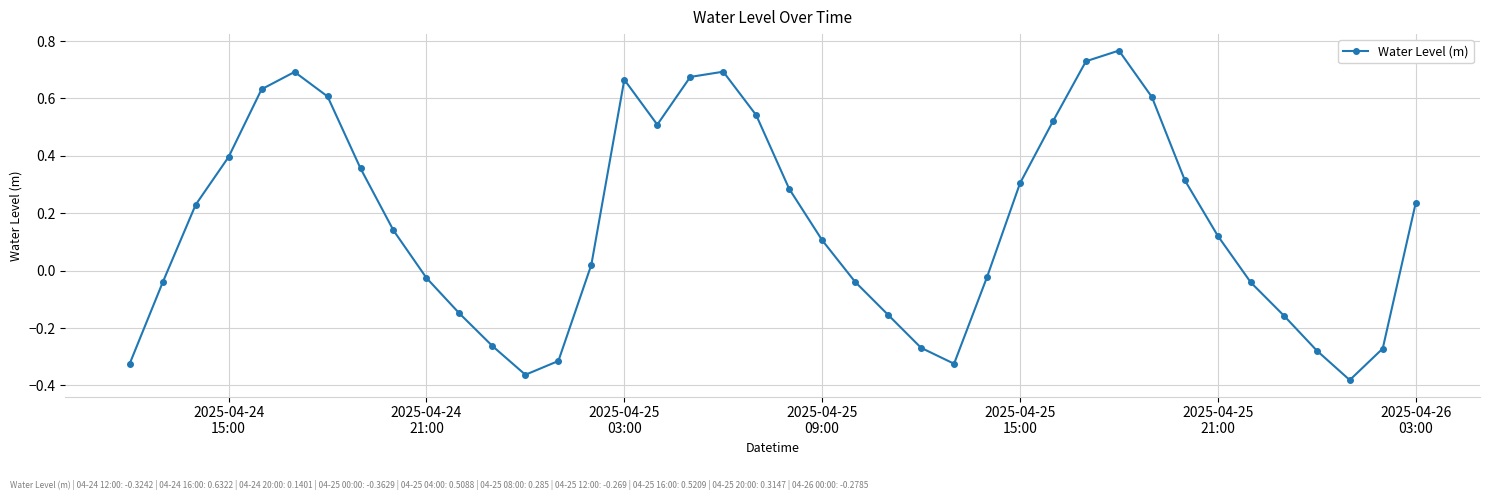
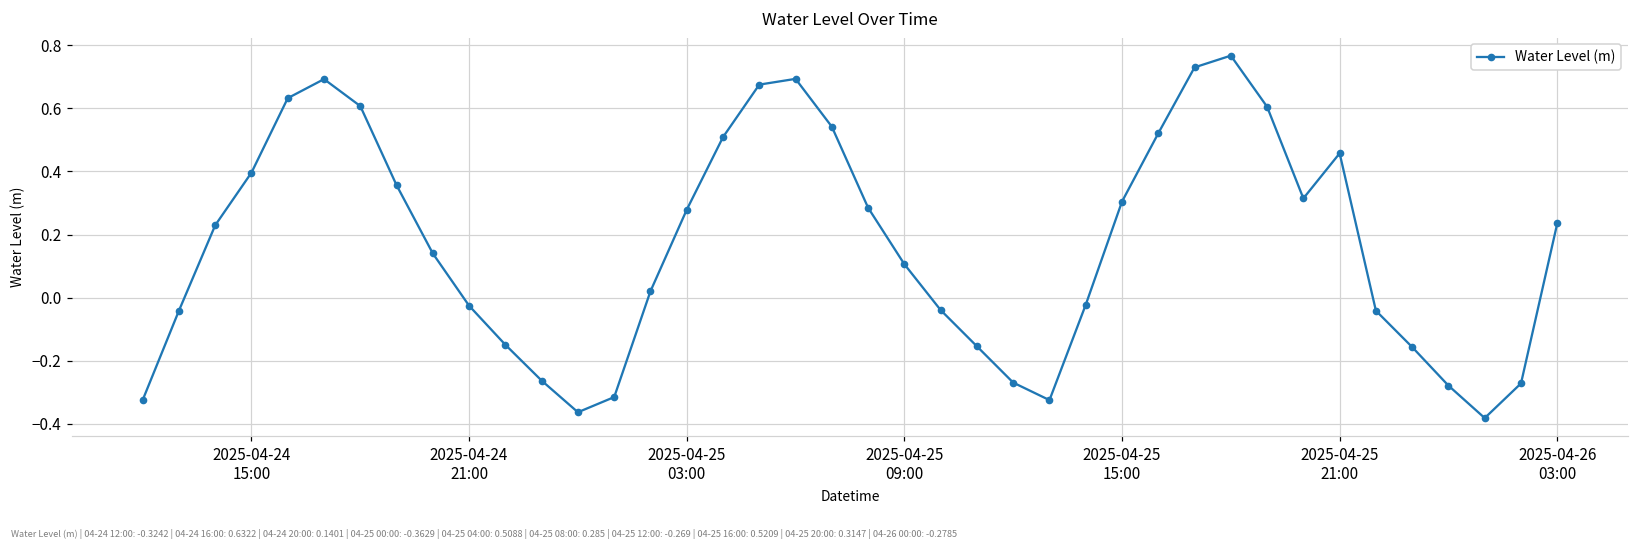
2025-04-25 03:00: 0.67 -> 0.28
2025-04-25 21:00: 0.12 -> 0.46
